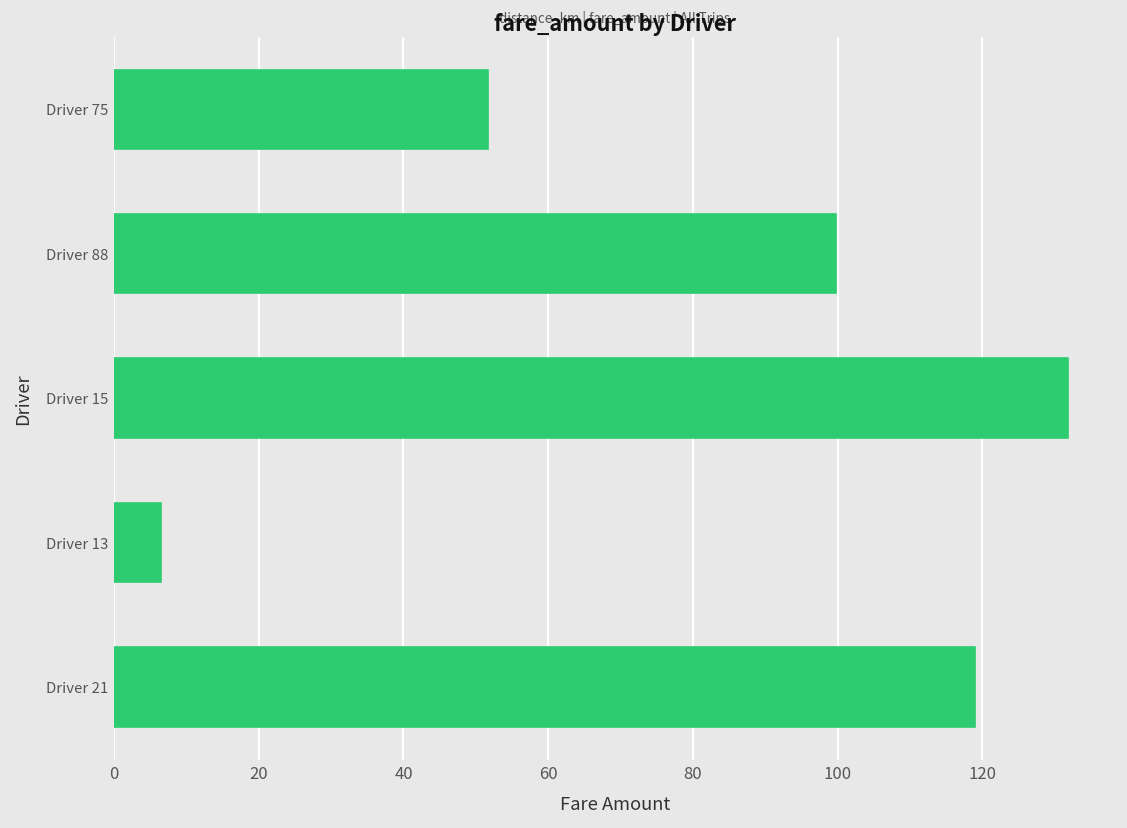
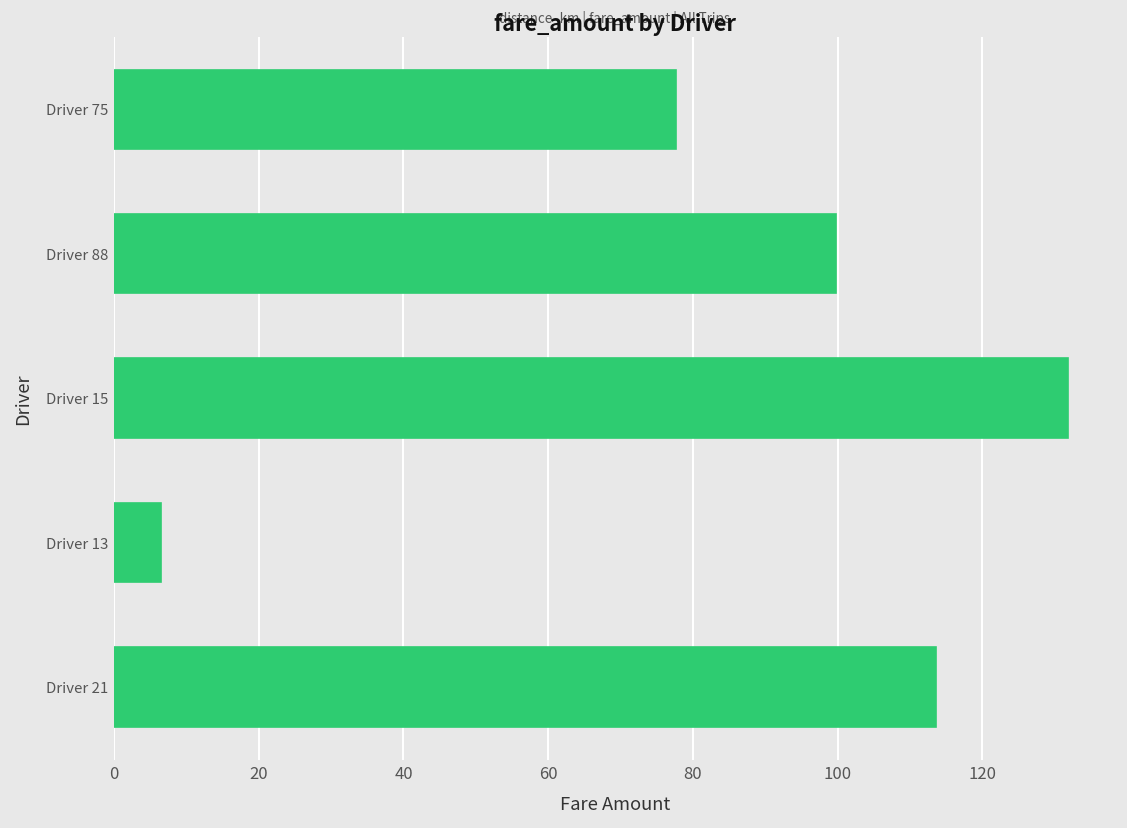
Driver 75: 52 -> 78
Driver 21: 119 -> 114
